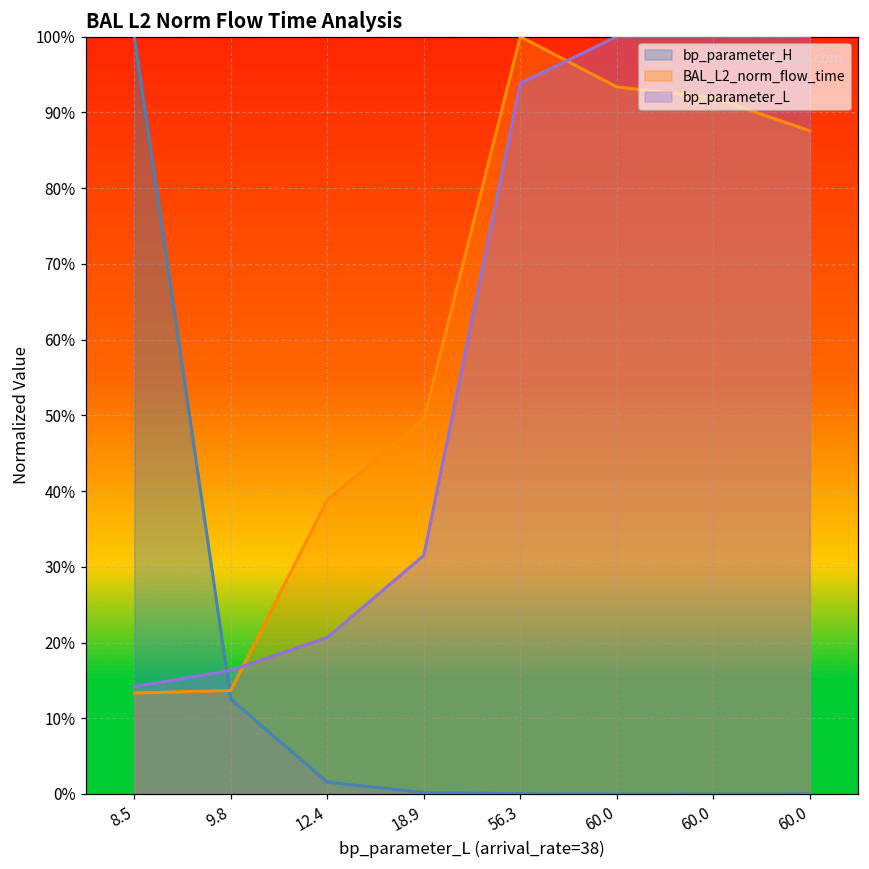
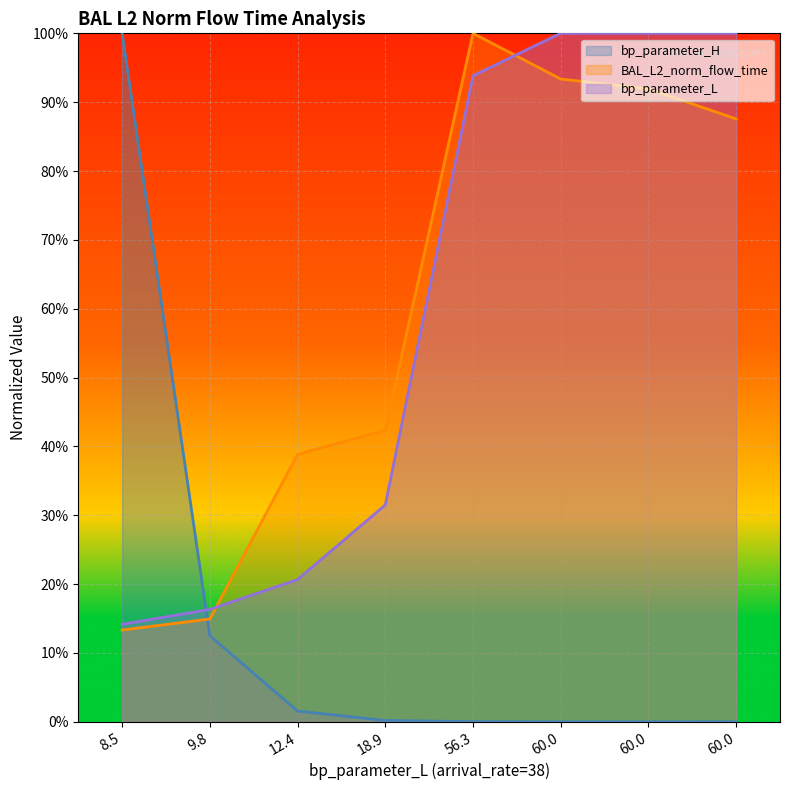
BAL_L2_norm_flow_time, 9.8: 14% -> 15%
BAL_L2_norm_flow_time, 18.9: 49% -> 42%
